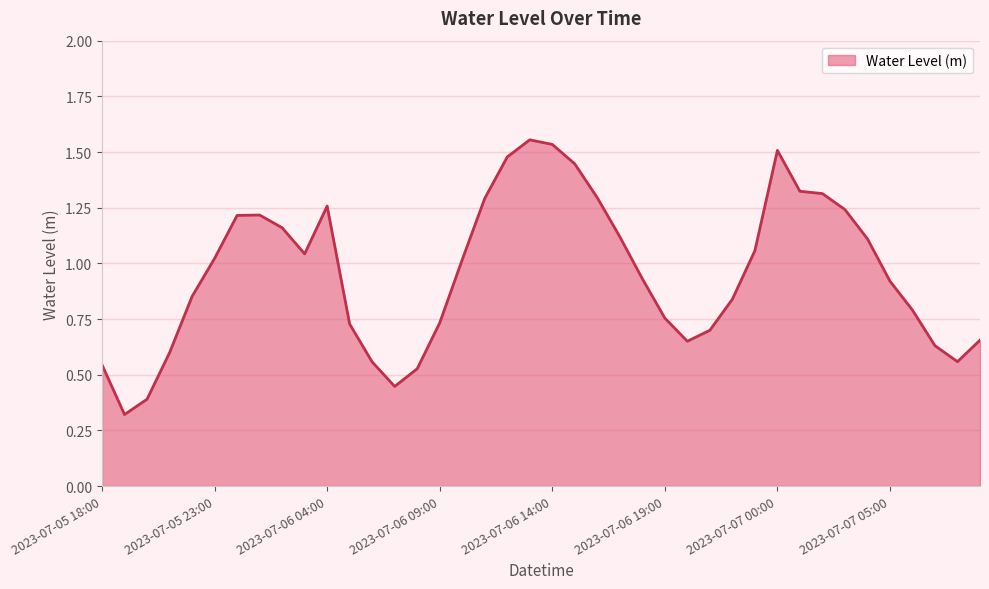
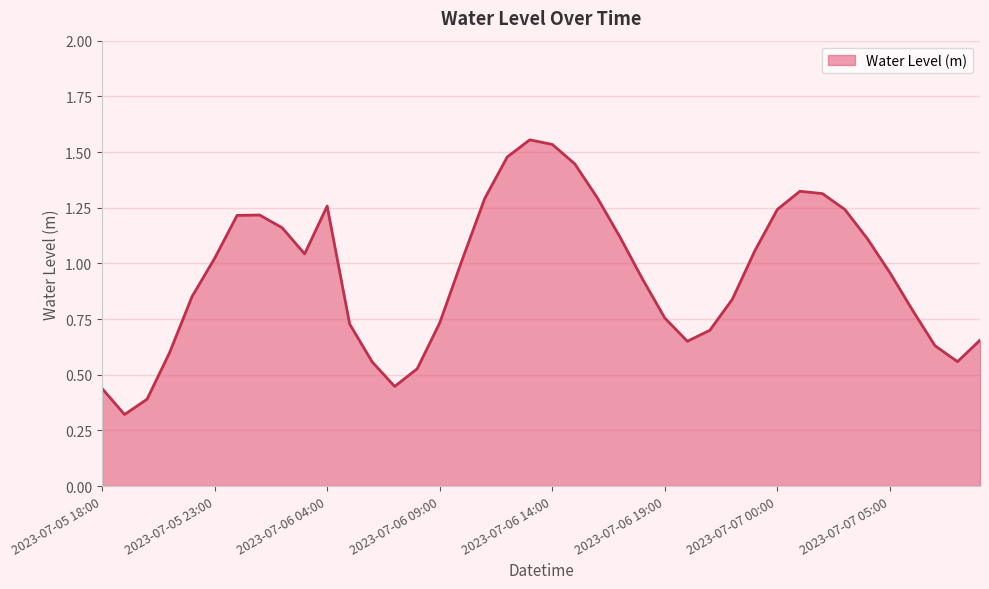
2023-07-05 18:00: 0.54 -> 0.44
2023-07-07 00:00: 1.51 -> 1.24
2023-07-07 05:00: 0.92 -> 0.96
